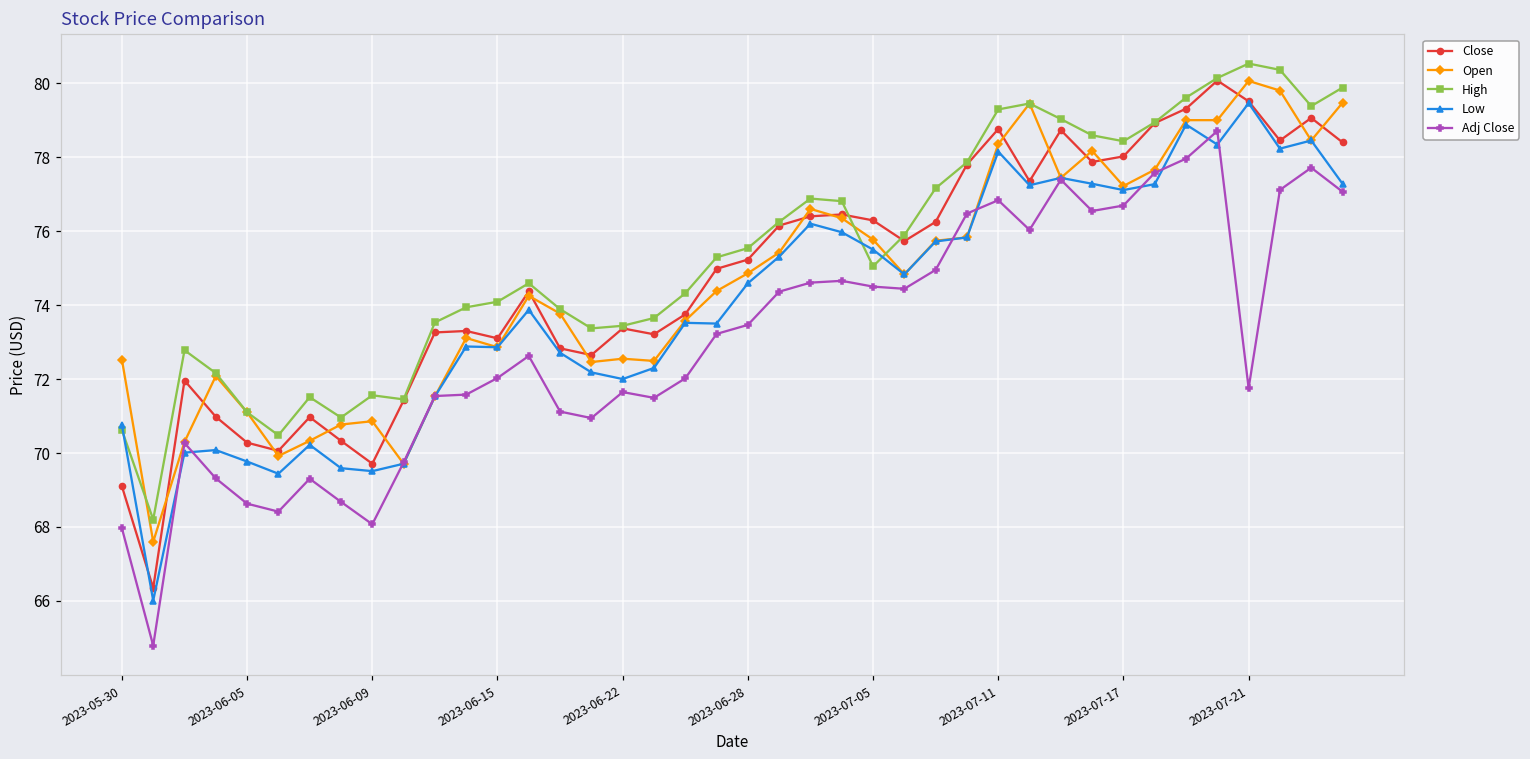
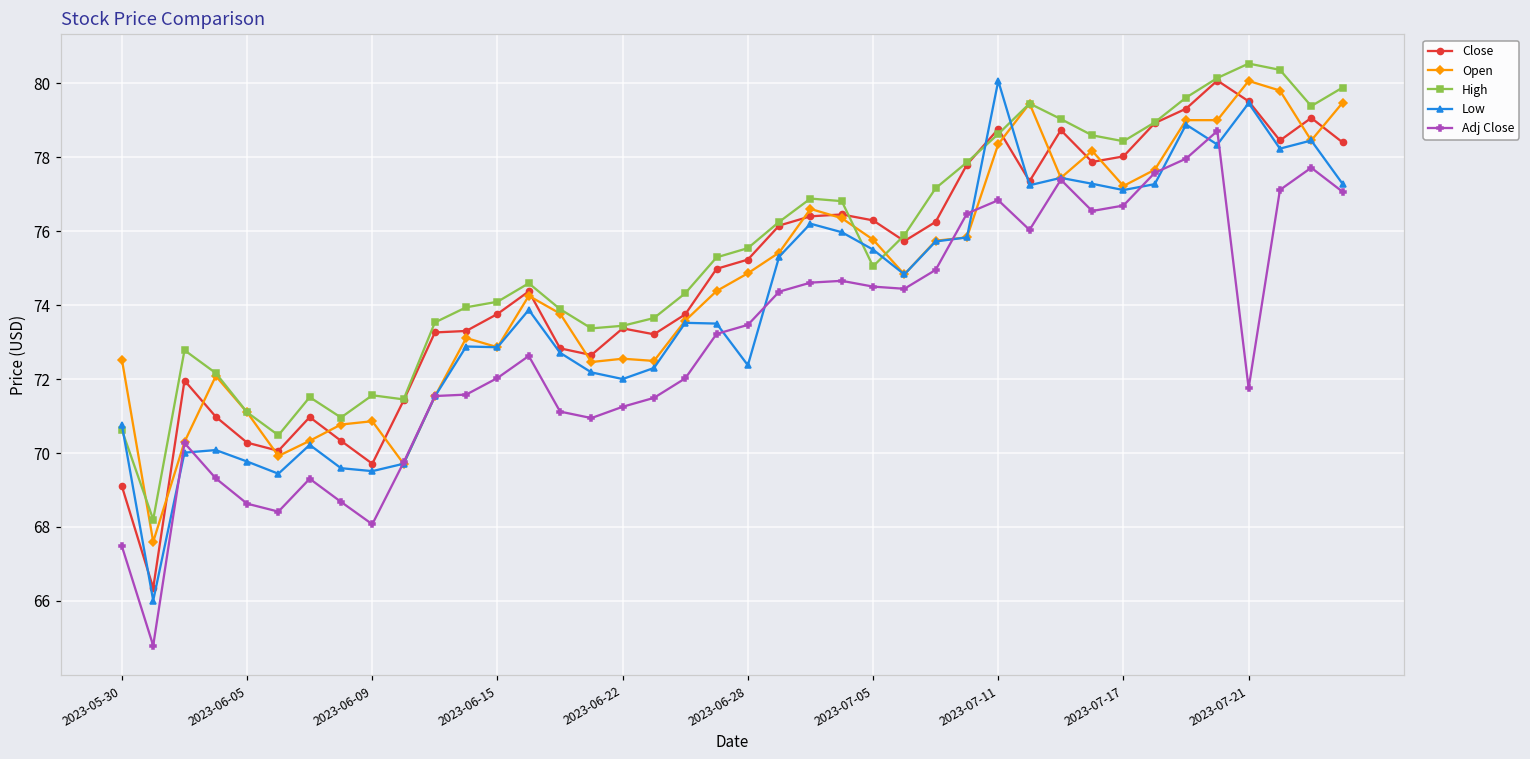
Adj Close, 2023-05-30: 68.0 -> 67.5
Close, 2023-06-15: 73.1 -> 73.8
Adj Close, 2023-06-22: 71.6 -> 71.3
Low, 2023-06-28: 74.6 -> 72.4
High, 2023-07-11: 79.3 -> 78.6
Low, 2023-07-11: 78.2 -> 80.1
